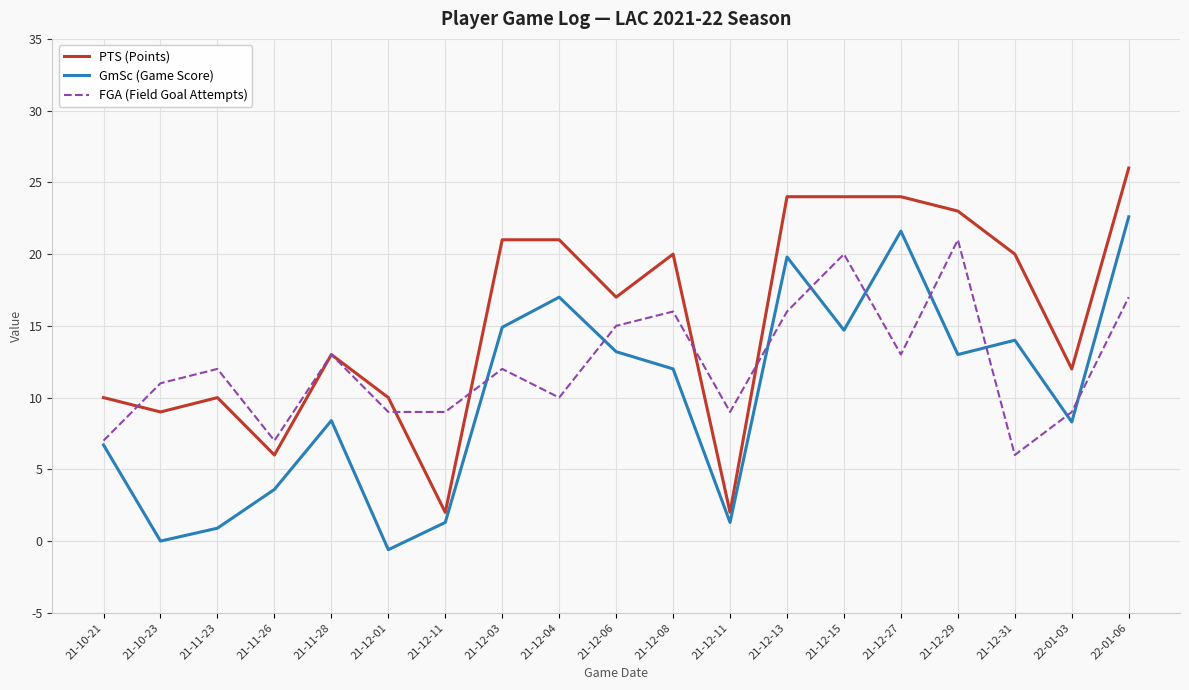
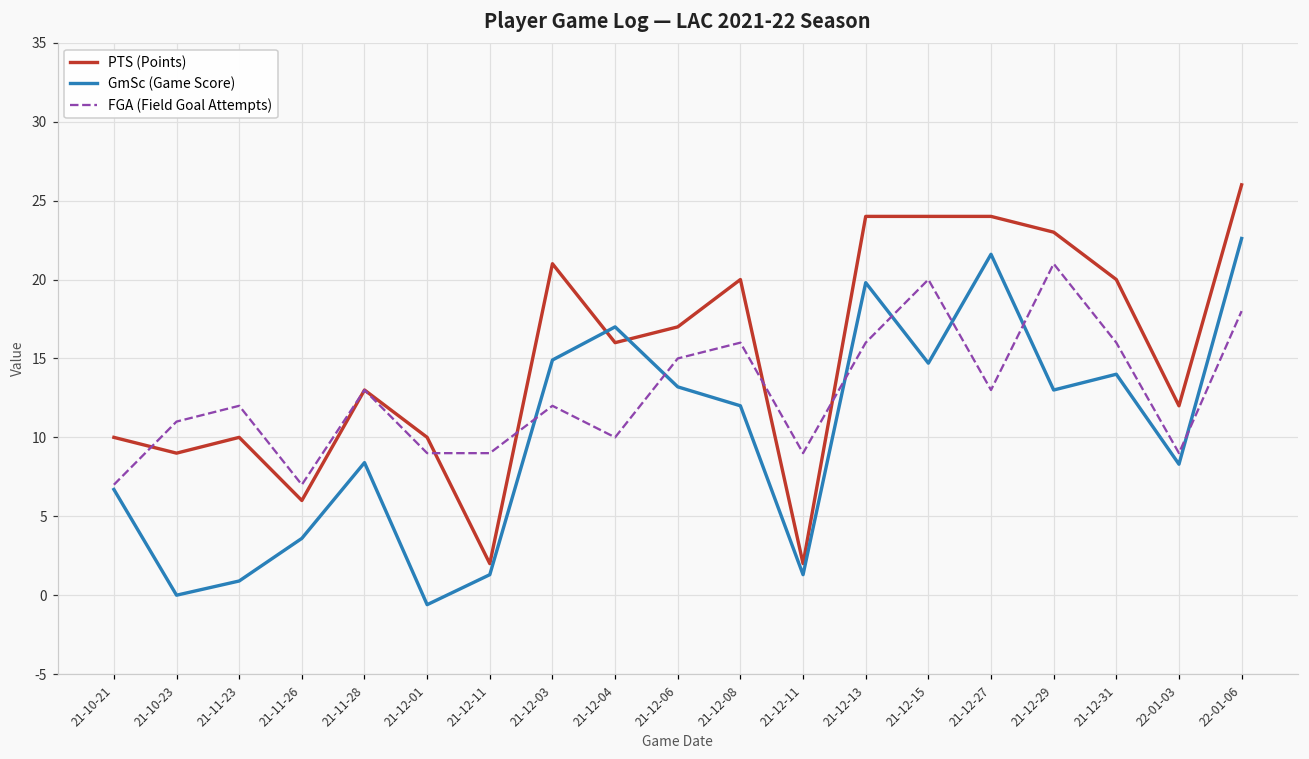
PTS (Points), 21-12-04: 21 -> 16
FGA (Field Goal Attempts), 21-12-31: 6 -> 16
FGA (Field Goal Attempts), 22-01-06: 17 -> 18
